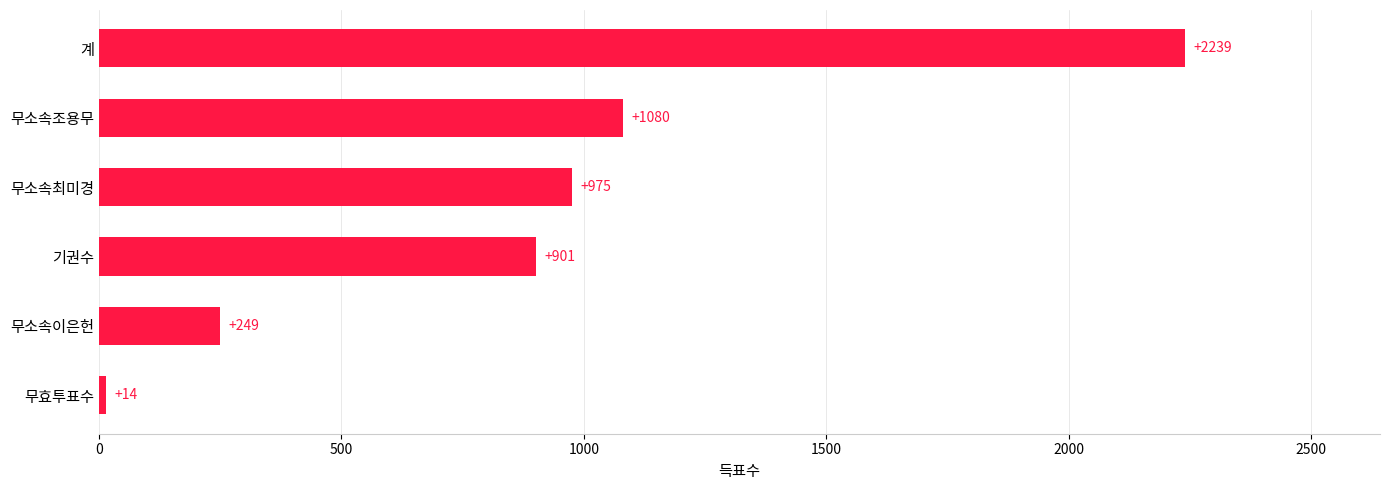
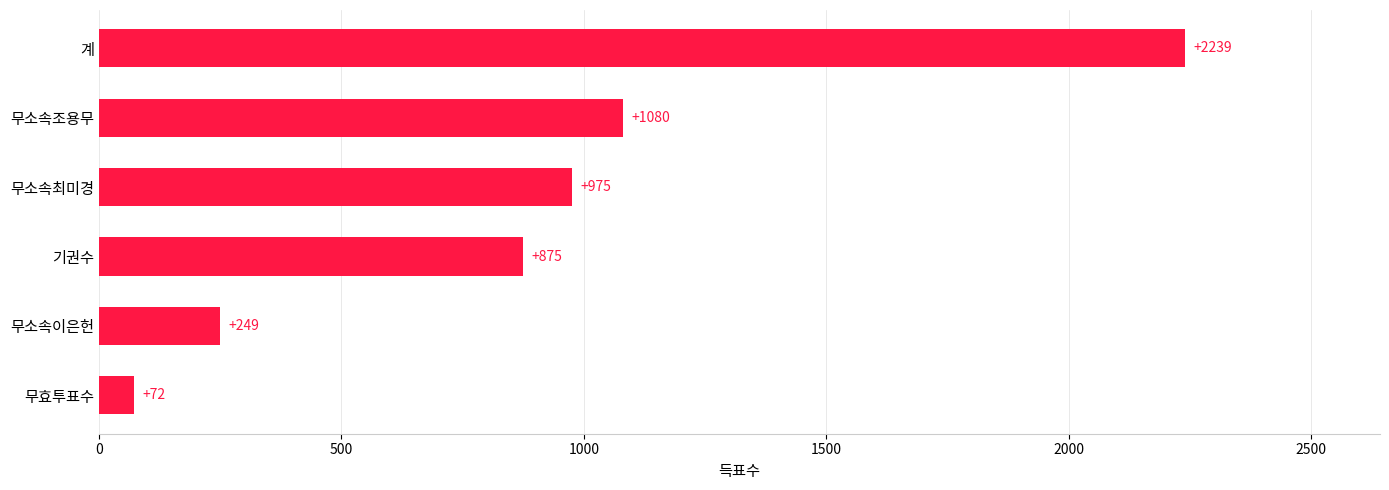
기권수: +901 -> +875
무효투표수: +14 -> +72
